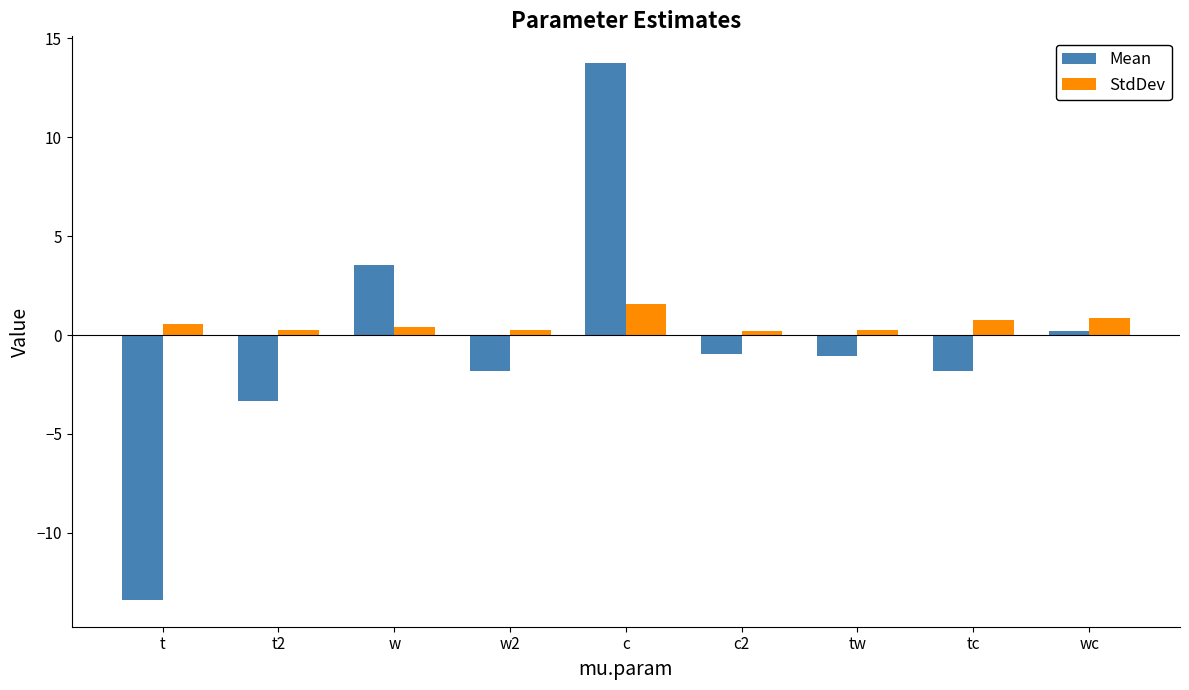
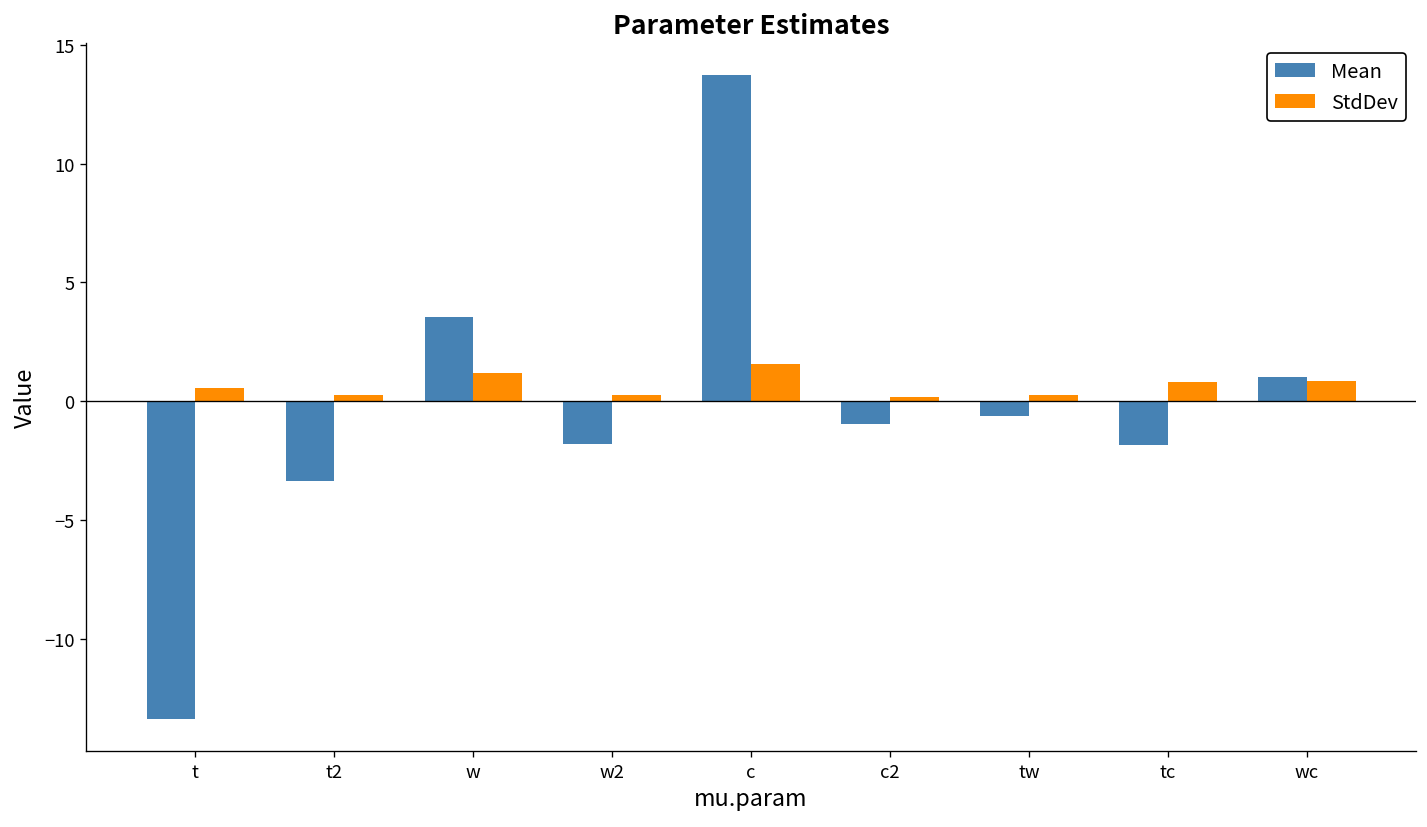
StdDev, w: 0.4 -> 1.2
Mean, tw: -1.0 -> -0.6
Mean, wc: 0.2 -> 1.0
